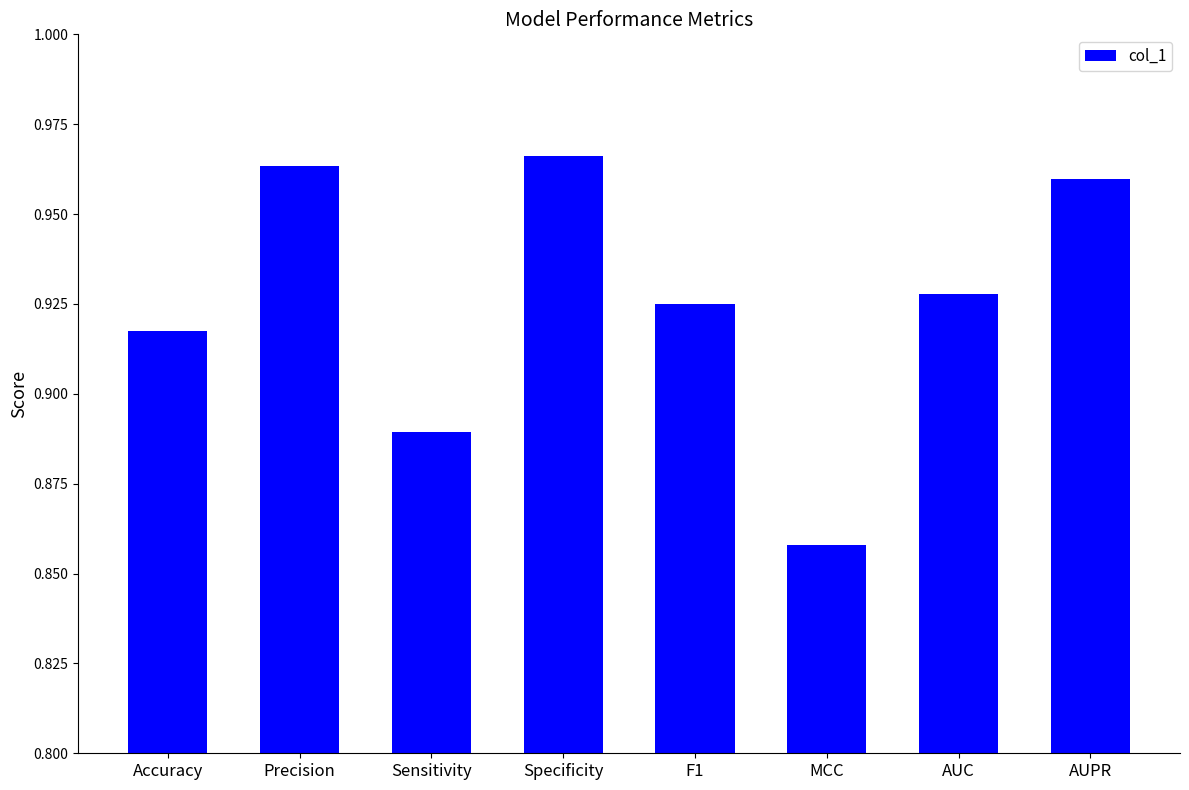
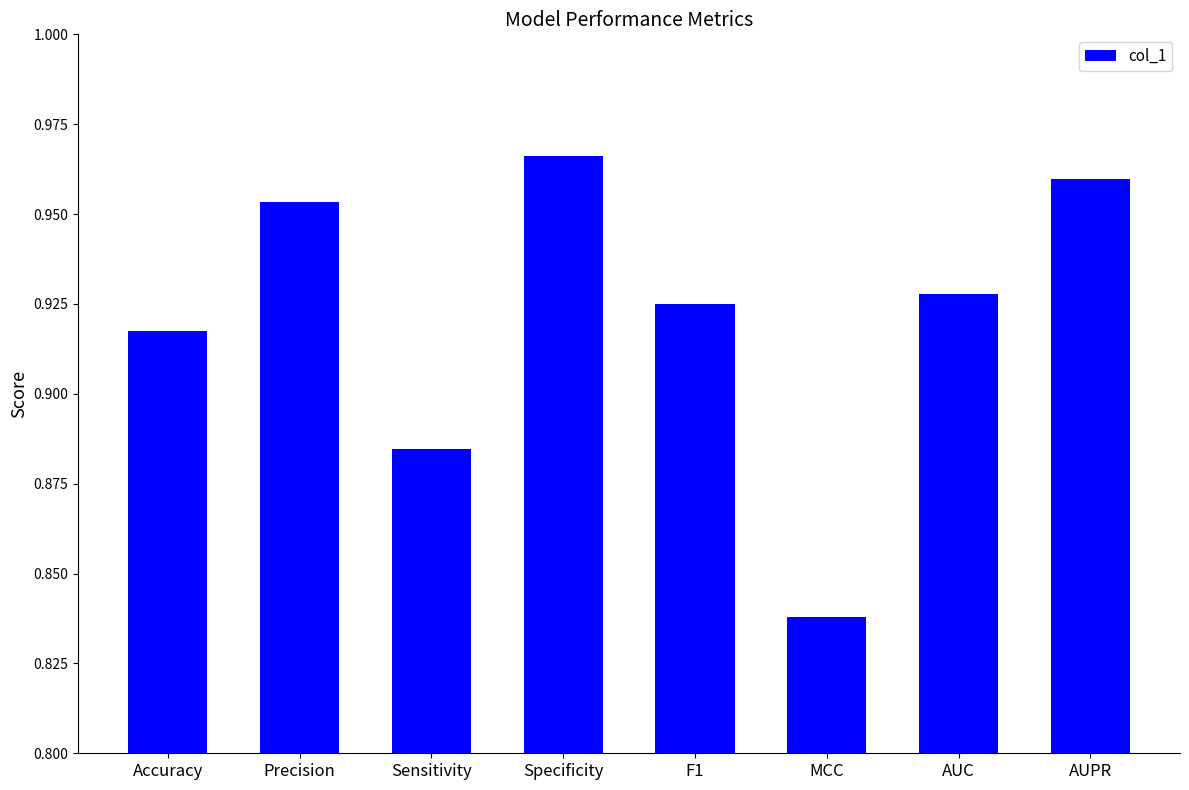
Precision: 0.963 -> 0.953
Sensitivity: 0.889 -> 0.885
MCC: 0.858 -> 0.838
